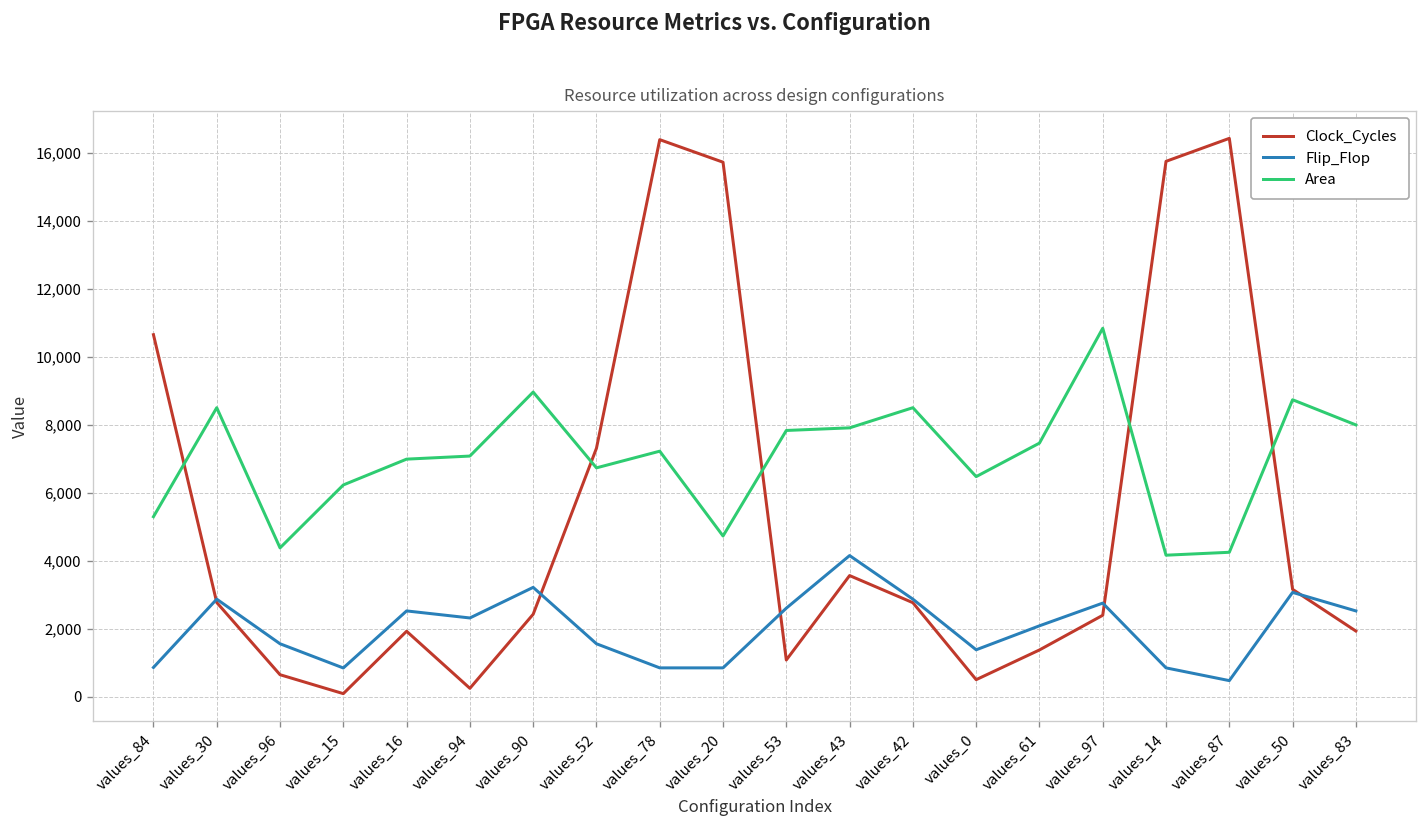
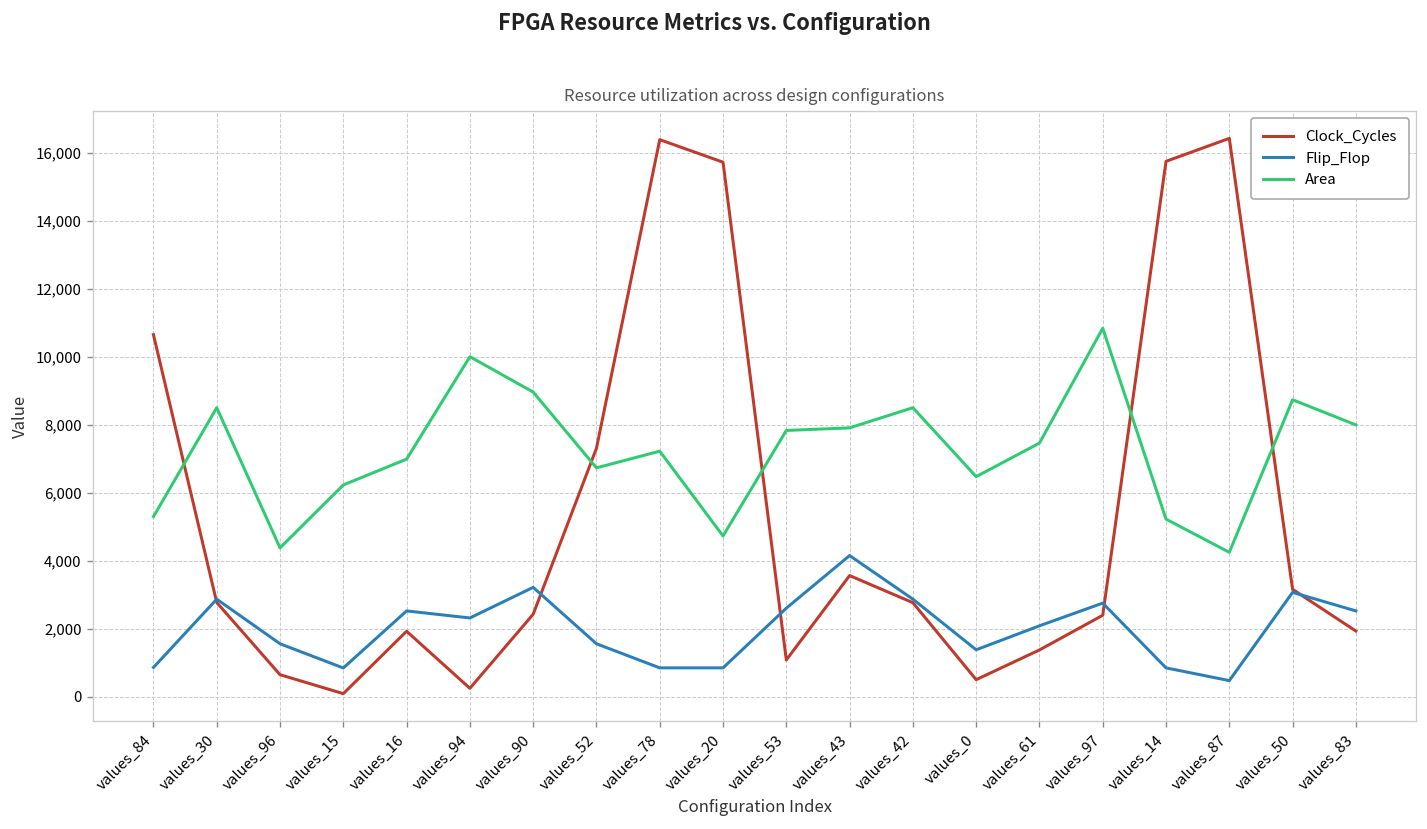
Area, values_94: 7,100 -> 10,000
Area, values_14: 4,200 -> 5,200
